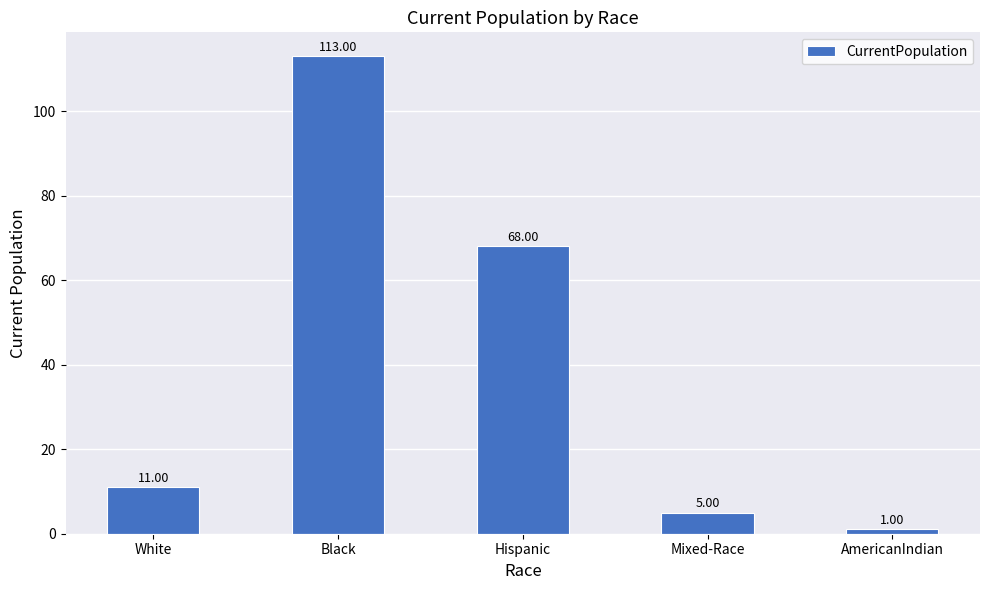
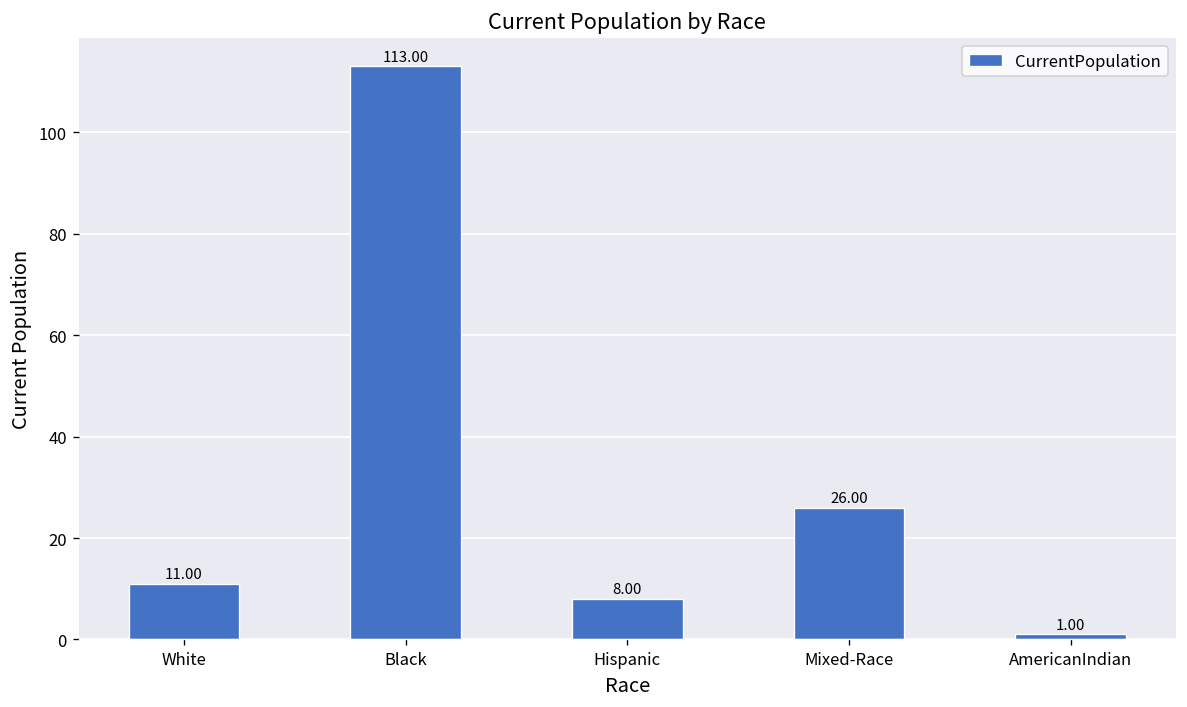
Hispanic: 68.00 -> 8.00
Mixed-Race: 5.00 -> 26.00
